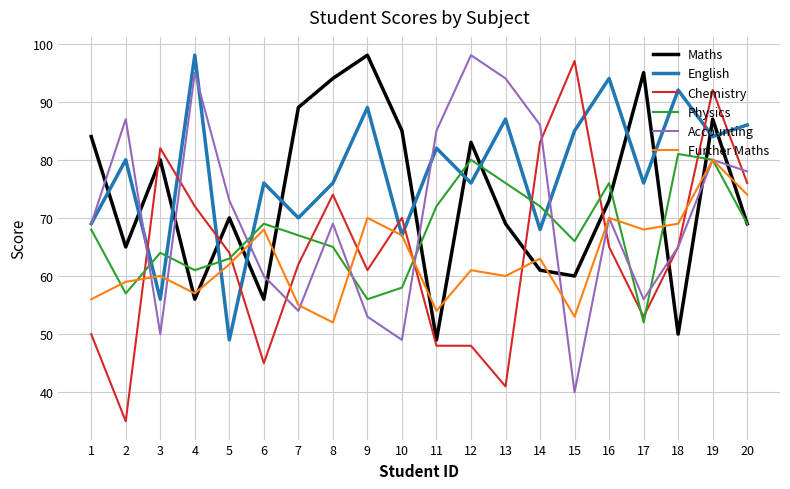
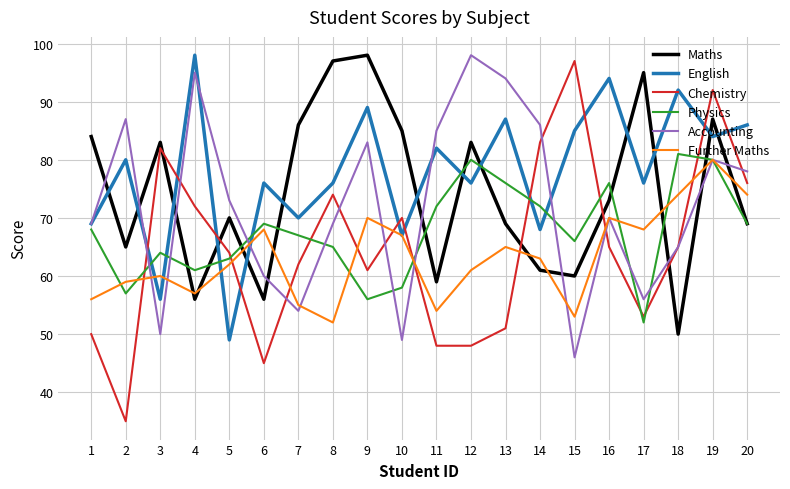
Maths, 3: 80 -> 83
Maths, 7: 89 -> 86
Maths, 8: 94 -> 97
Accounting, 9: 53 -> 83
Maths, 11: 49 -> 59
Chemistry, 13: 41 -> 51
Further Maths, 13: 60 -> 65
Accounting, 15: 40 -> 46
Further Maths, 18: 69 -> 74
